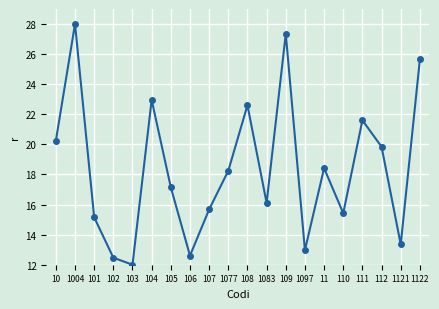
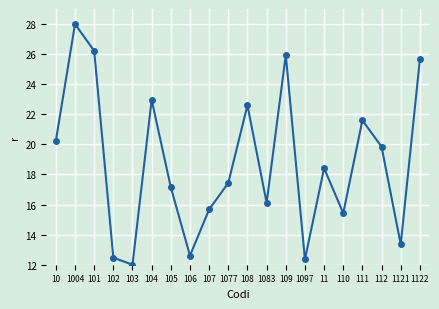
101: 15.2 -> 26.2
1077: 18.2 -> 17.4
109: 27.4 -> 25.9
1097: 13.0 -> 12.4
